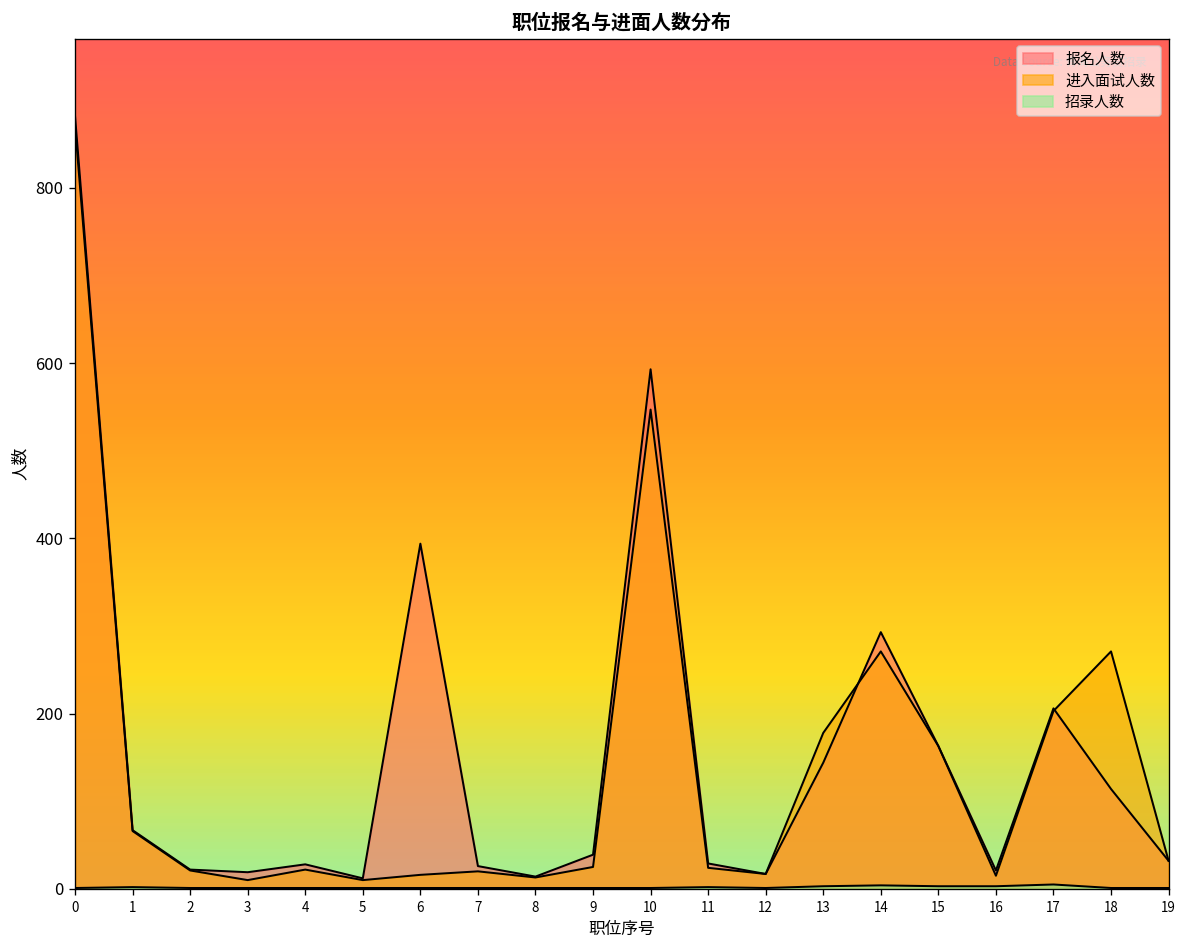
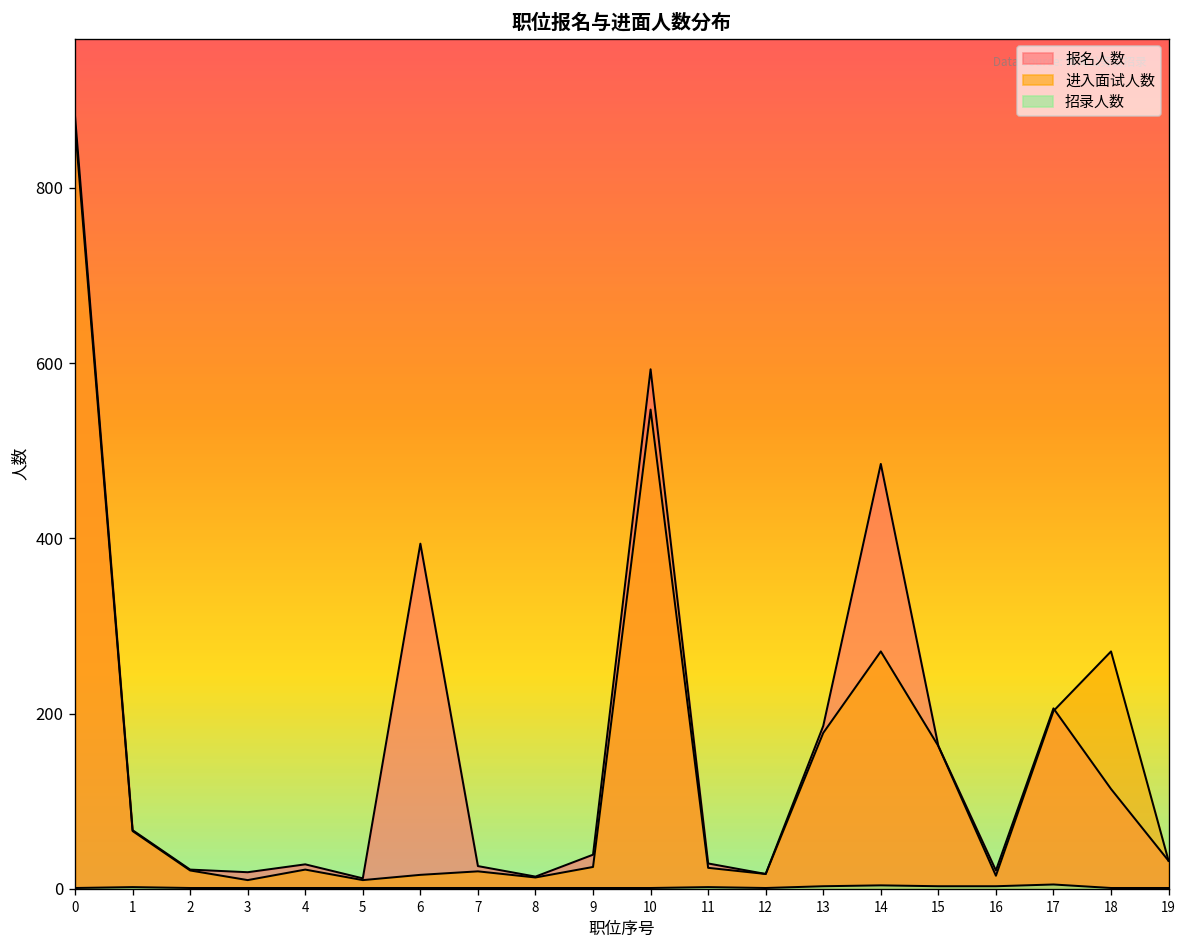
报名人数, 13: 140 -> 190
报名人数, 14: 290 -> 490
